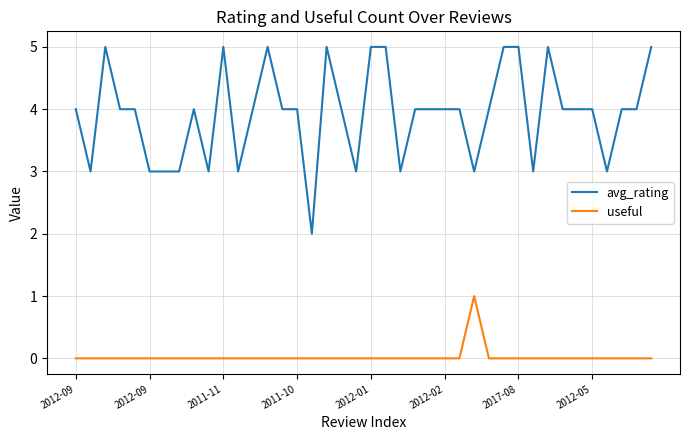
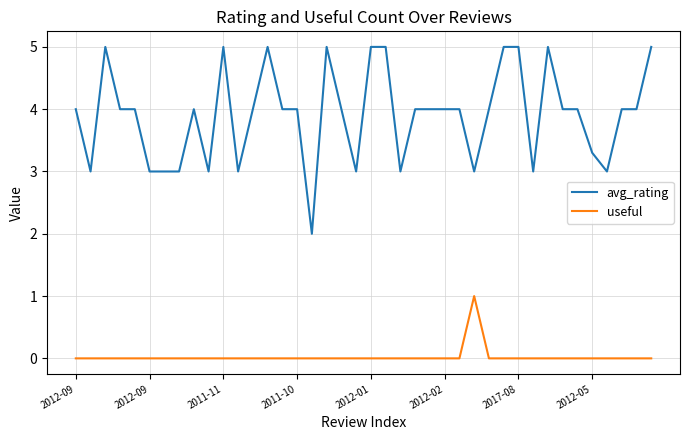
avg_rating, 2012-05: 4.0 -> 3.3
